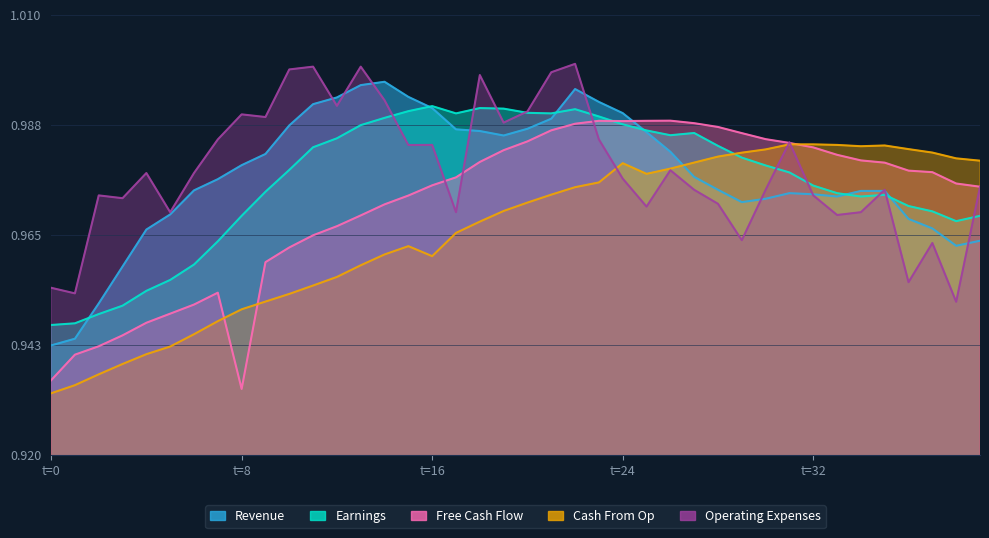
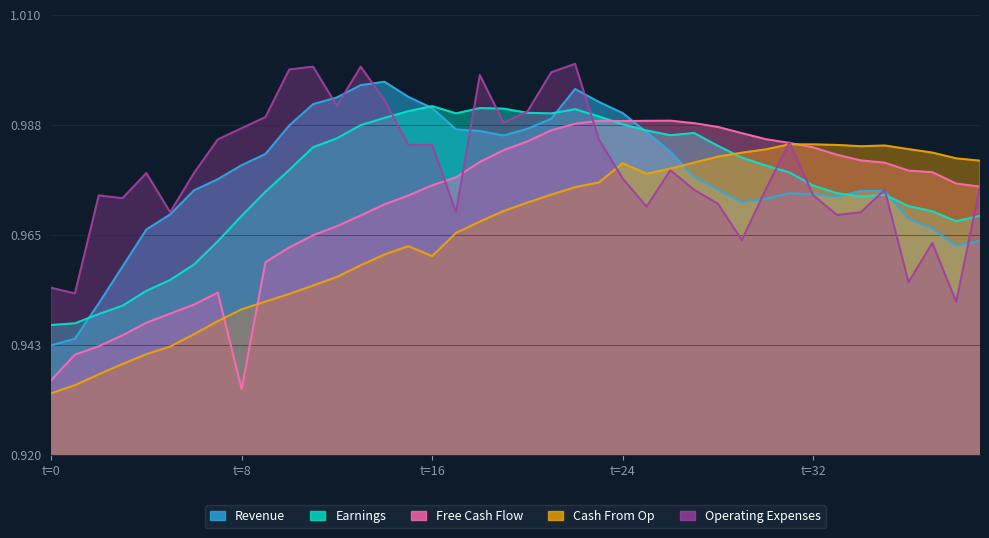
Operating Expenses, t=8: 0.990 -> 0.987
